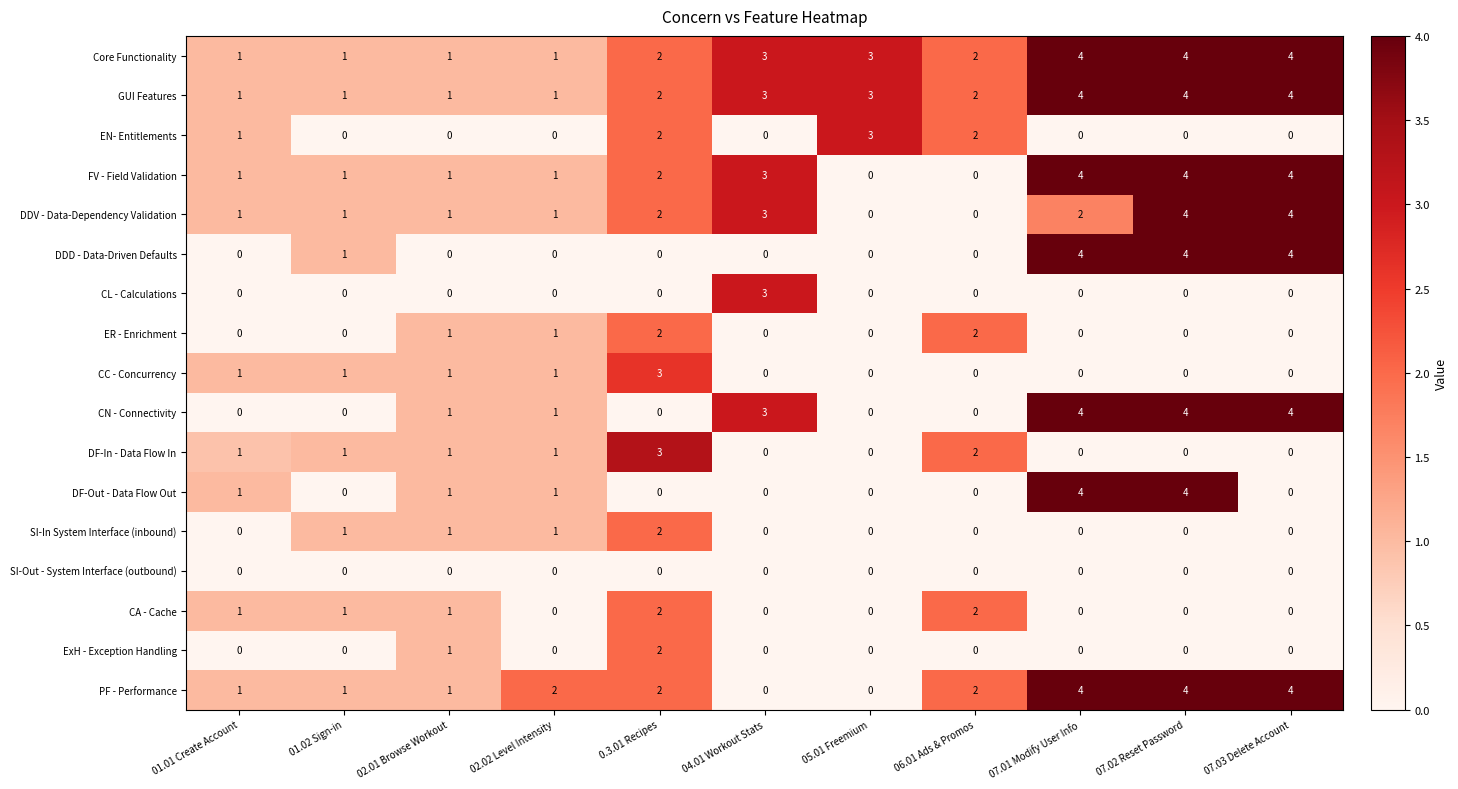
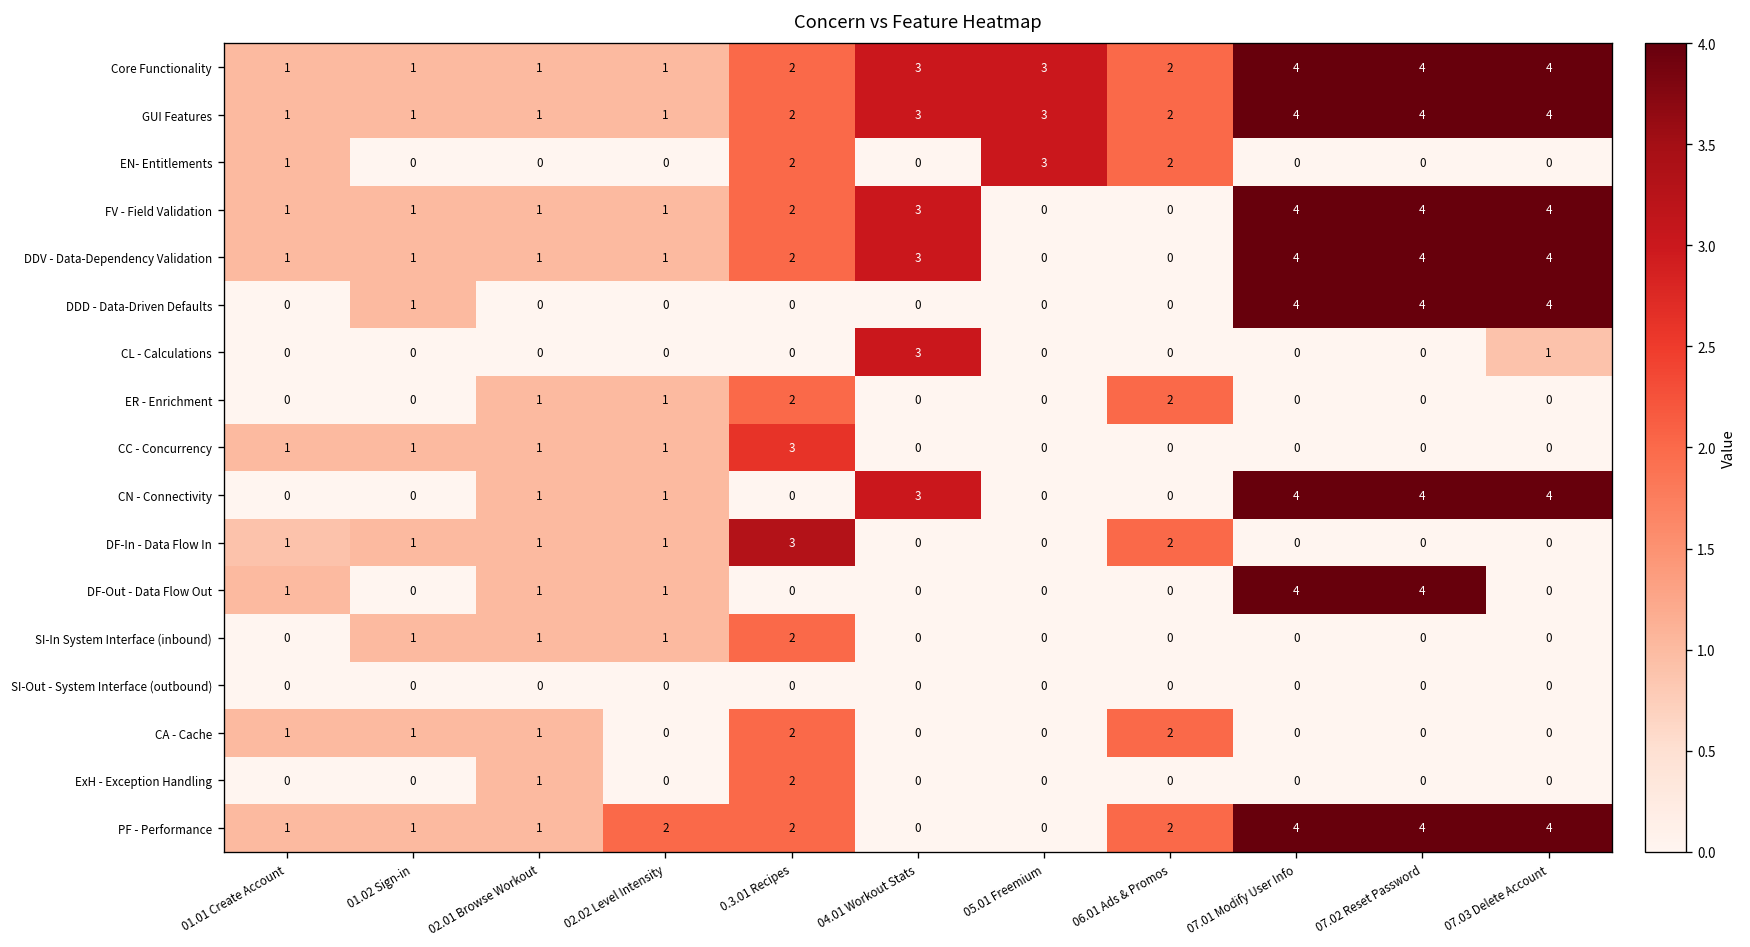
DDV - Data-Dependency Validation, 07.01 Modify User Info: 2 -> 4
CL - Calculations, 07.03 Delete Account: 0 -> 1
